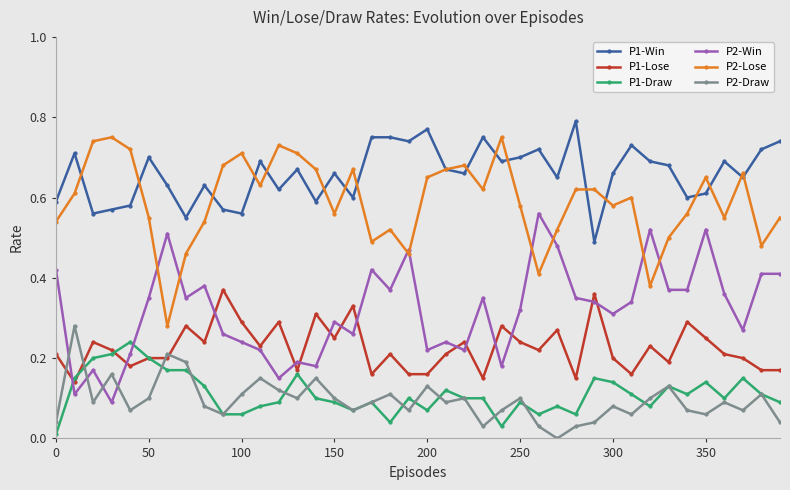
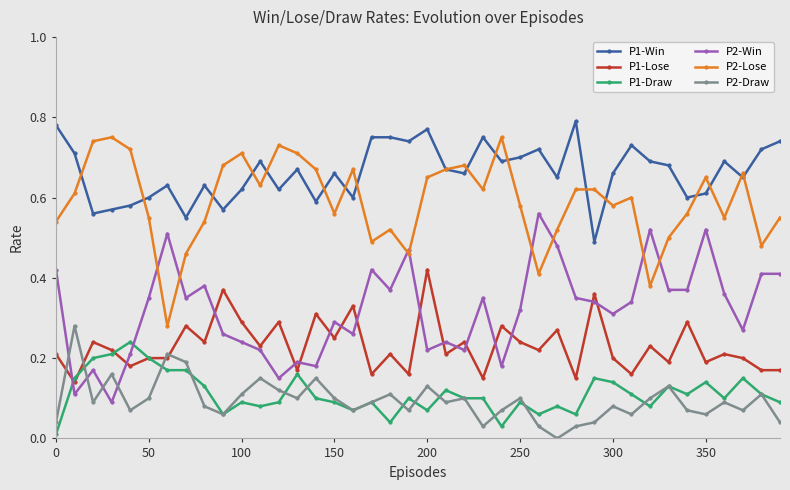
P1-Win, 0: 0.59 -> 0.78
P1-Win, 50: 0.7 -> 0.6
P1-Win, 100: 0.56 -> 0.62
P1-Draw, 100: 0.06 -> 0.09
P1-Lose, 200: 0.16 -> 0.42
P1-Lose, 350: 0.25 -> 0.19
